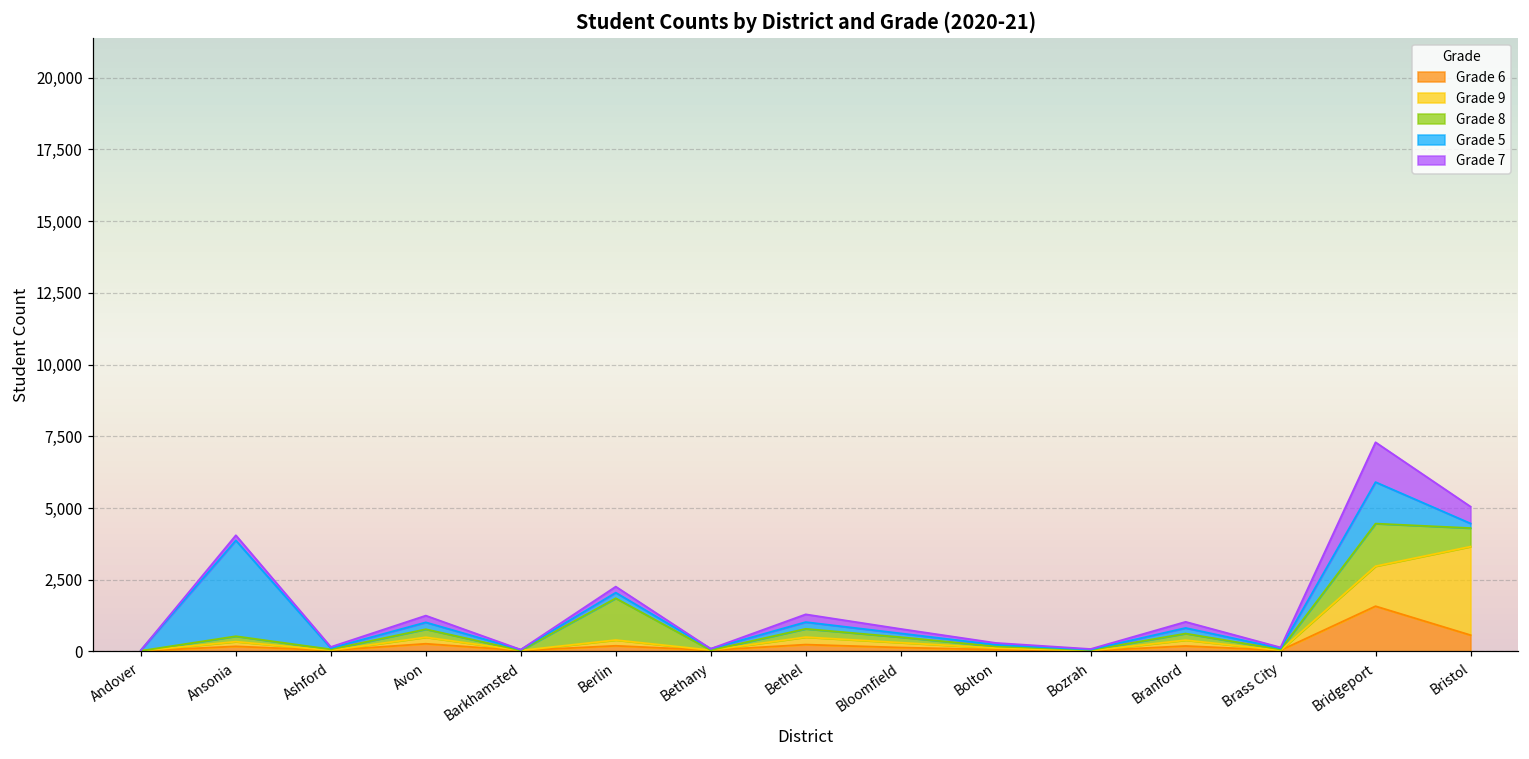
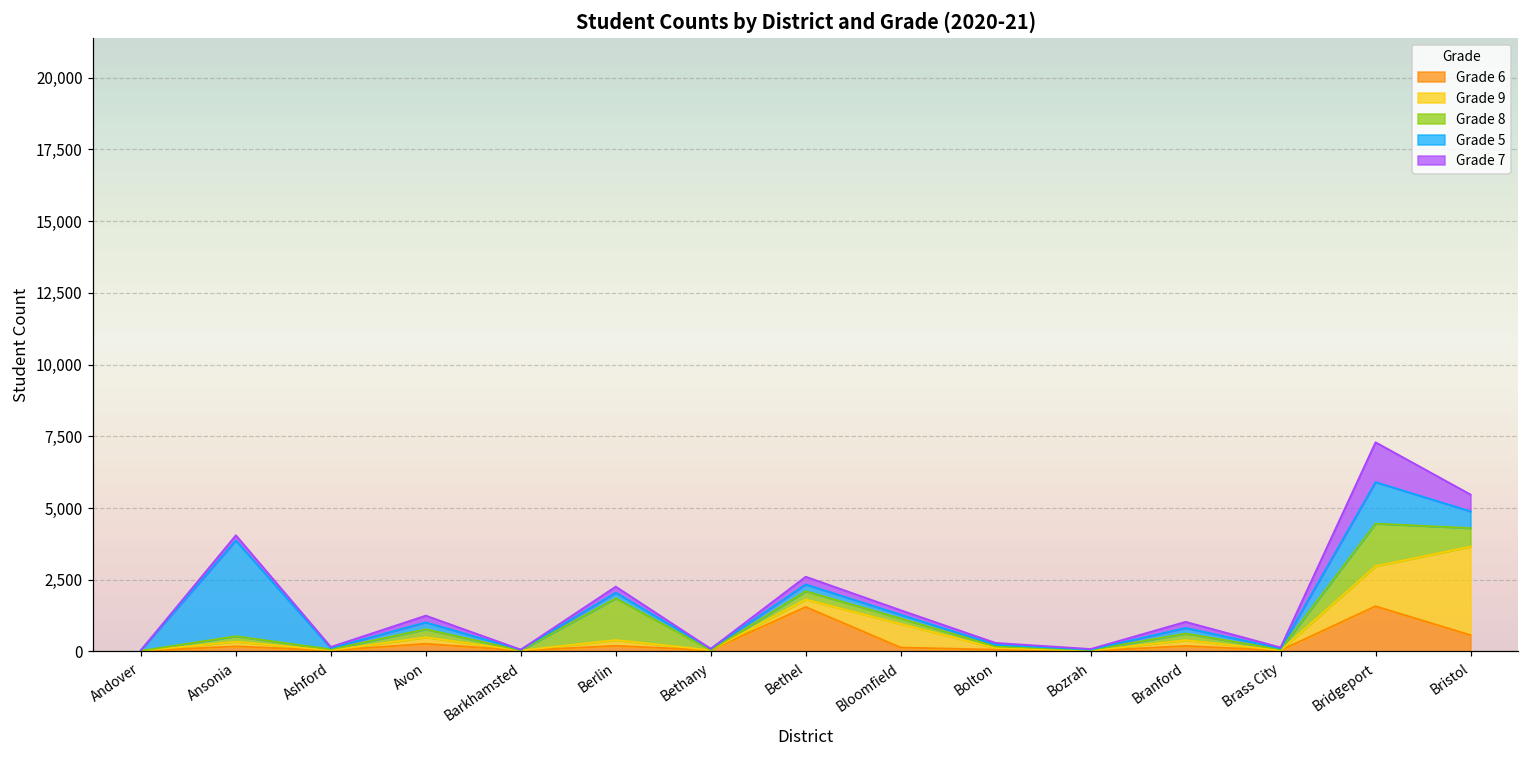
Grade 6, Bethel: 200 -> 1,600
Grade 9, Bloomfield: 200 -> 800
Grade 5, Bristol: 200 -> 600
